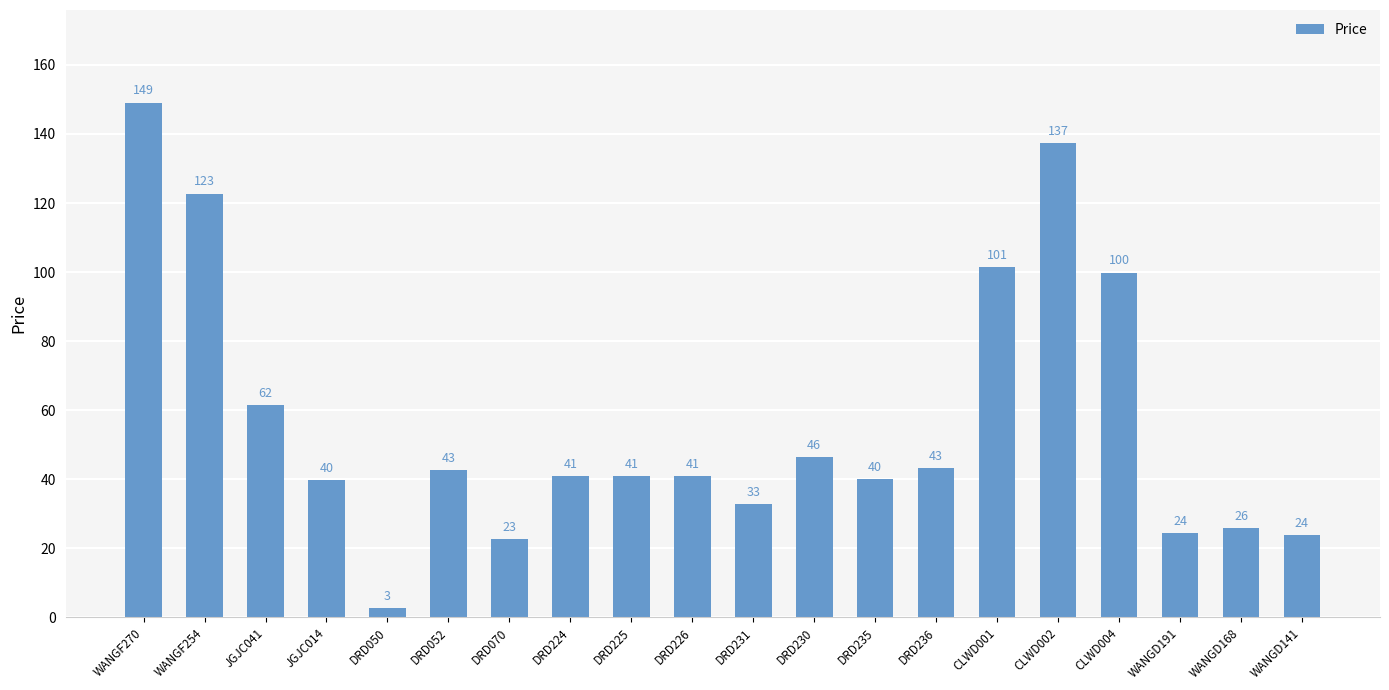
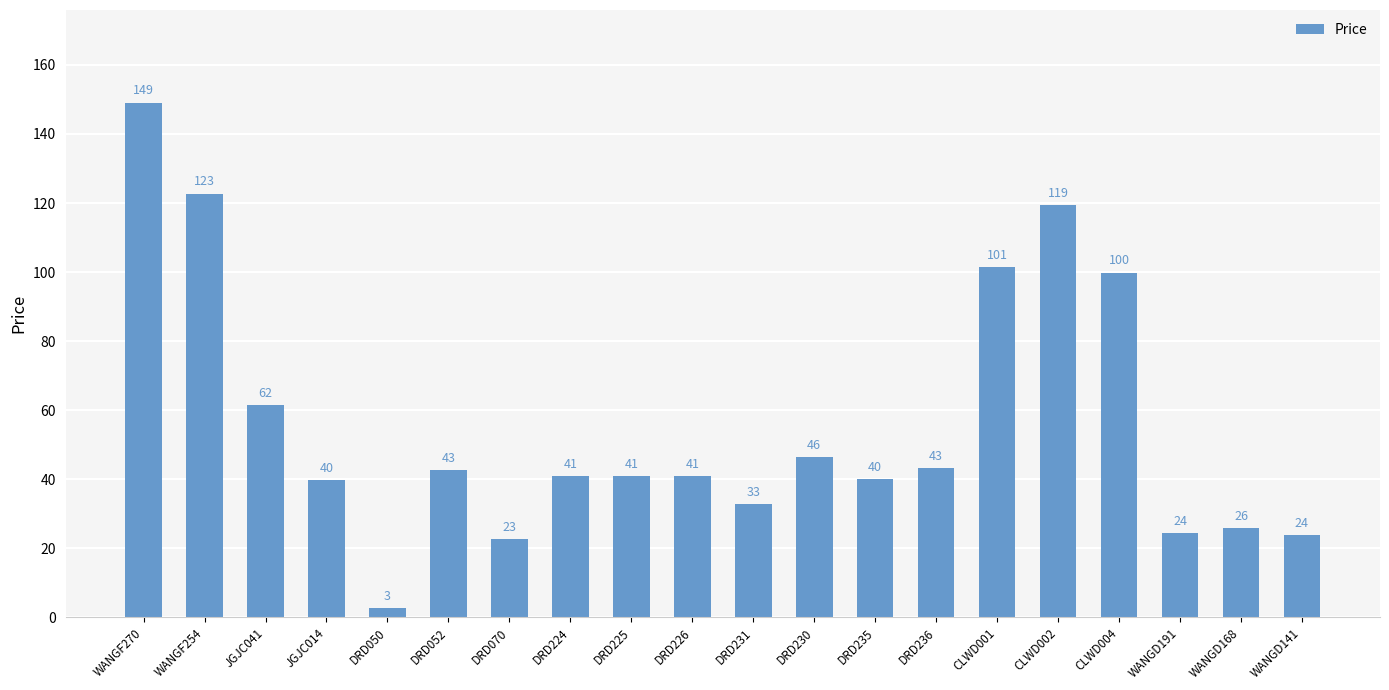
CLWD002: 137 -> 119
